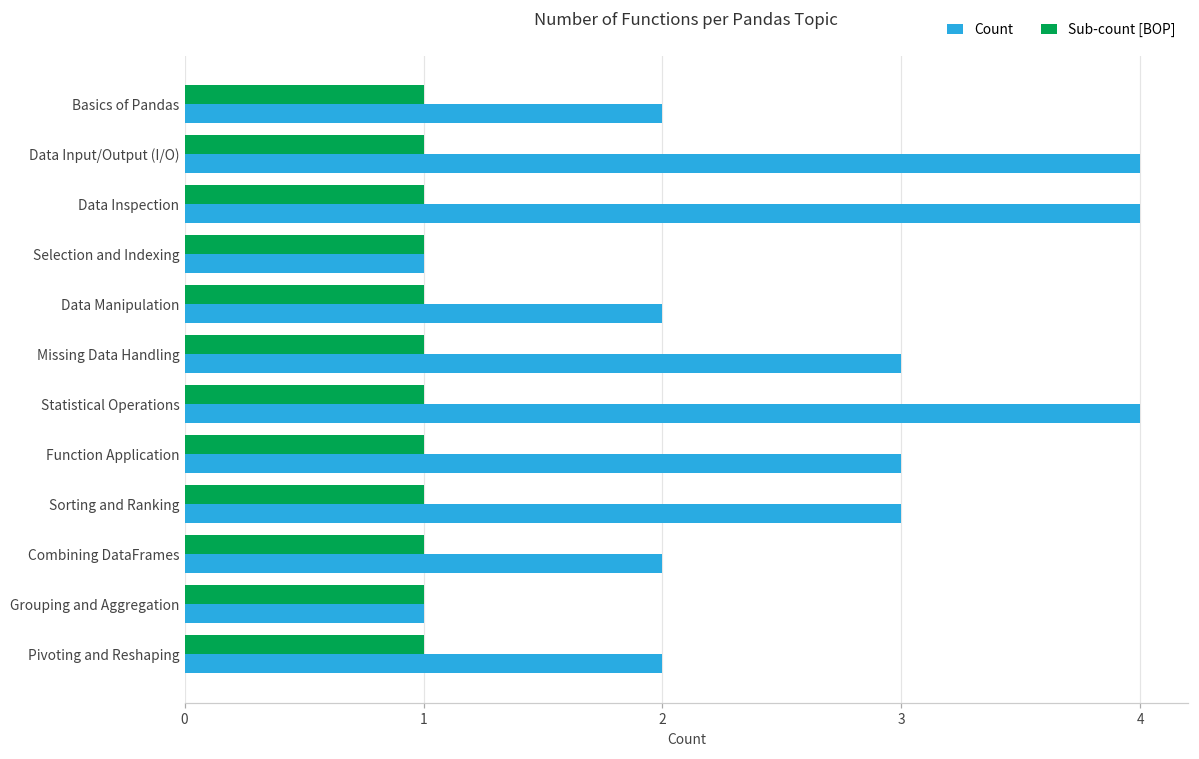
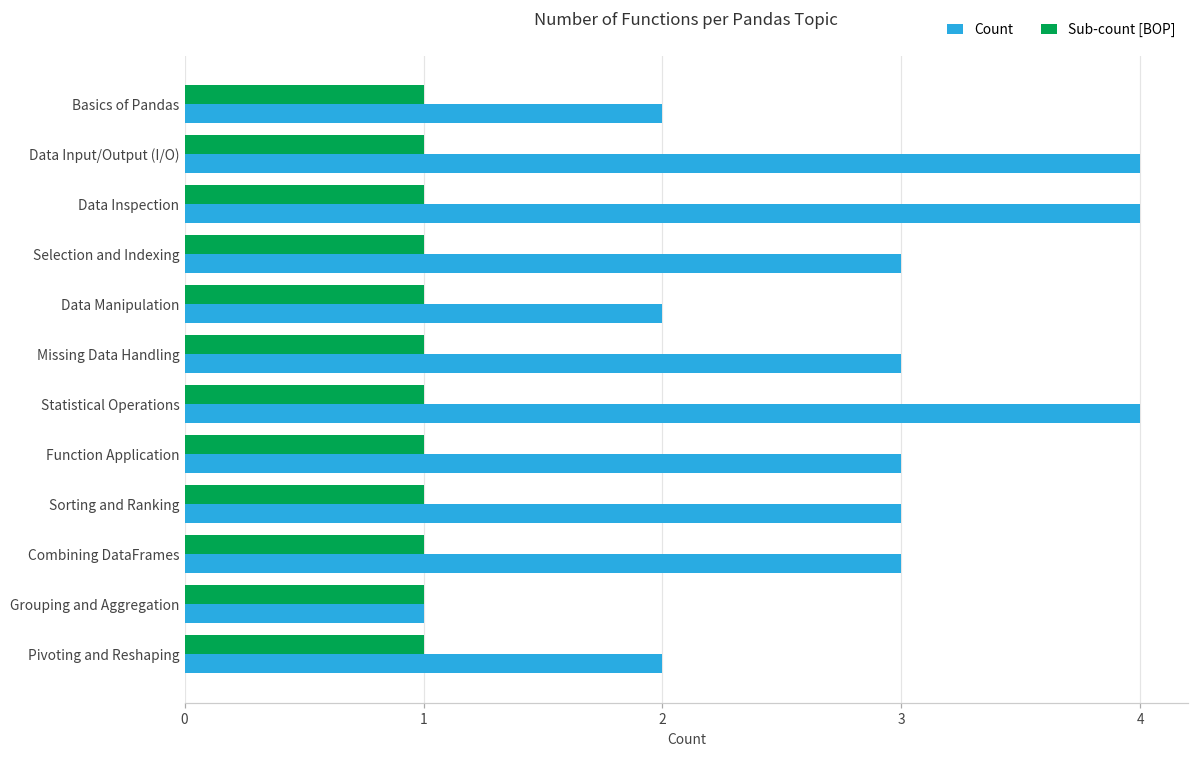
Count, Selection and Indexing: 1 -> 3
Count, Combining DataFrames: 2 -> 3
